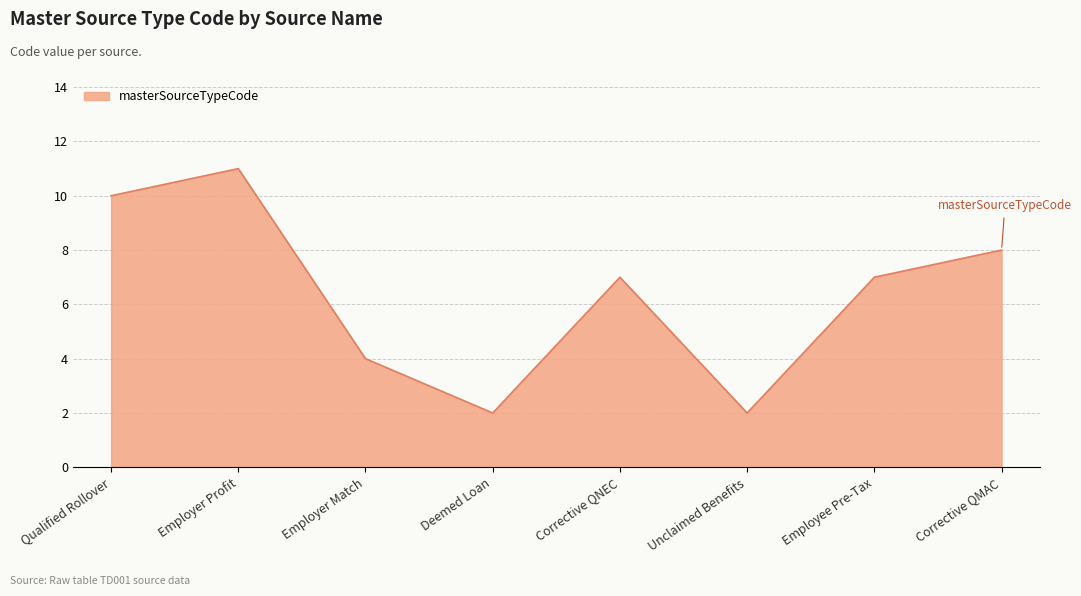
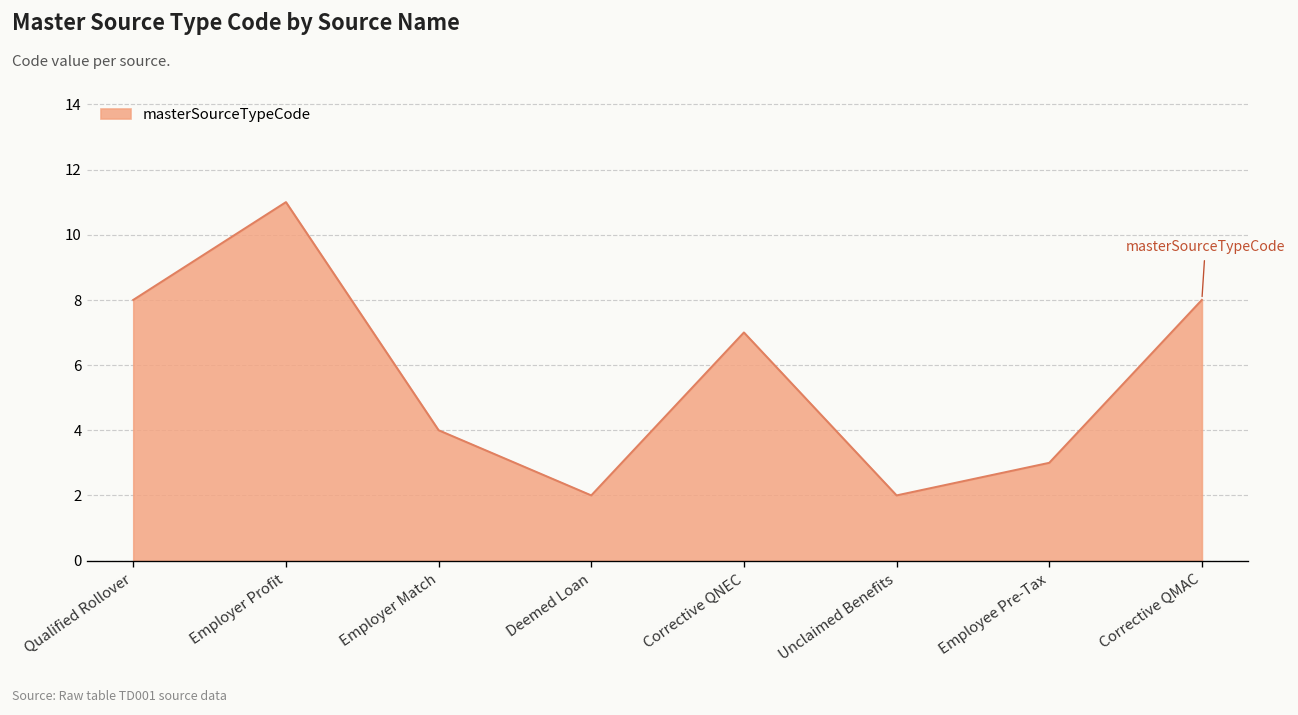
Qualified Rollover: 10 -> 8
Employee Pre-Tax: 7 -> 3
